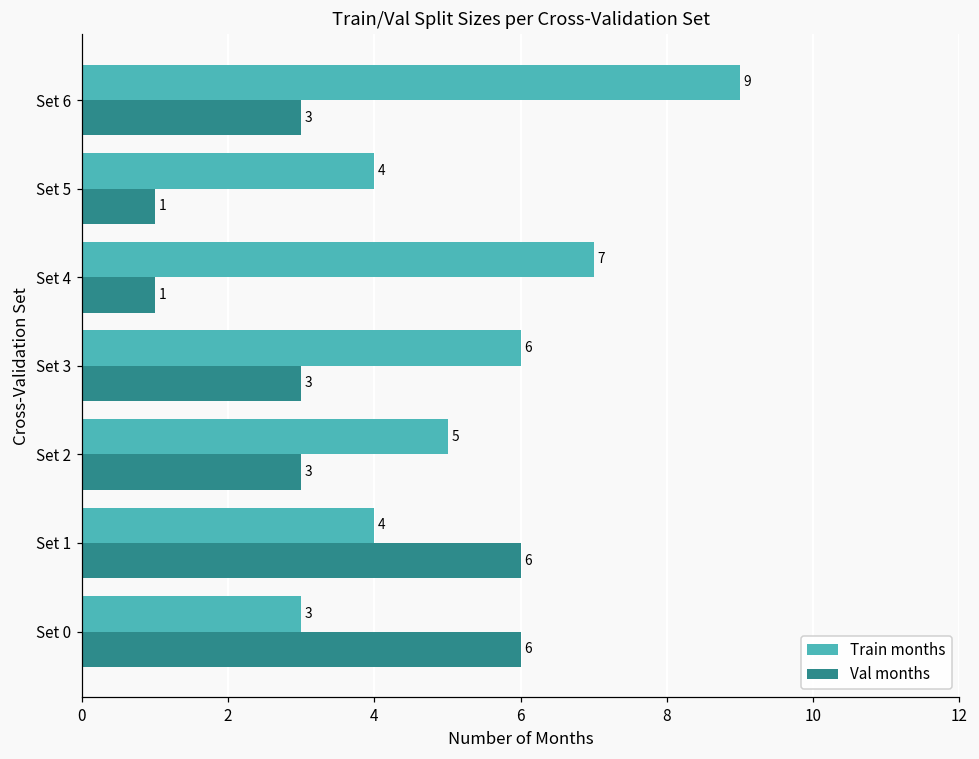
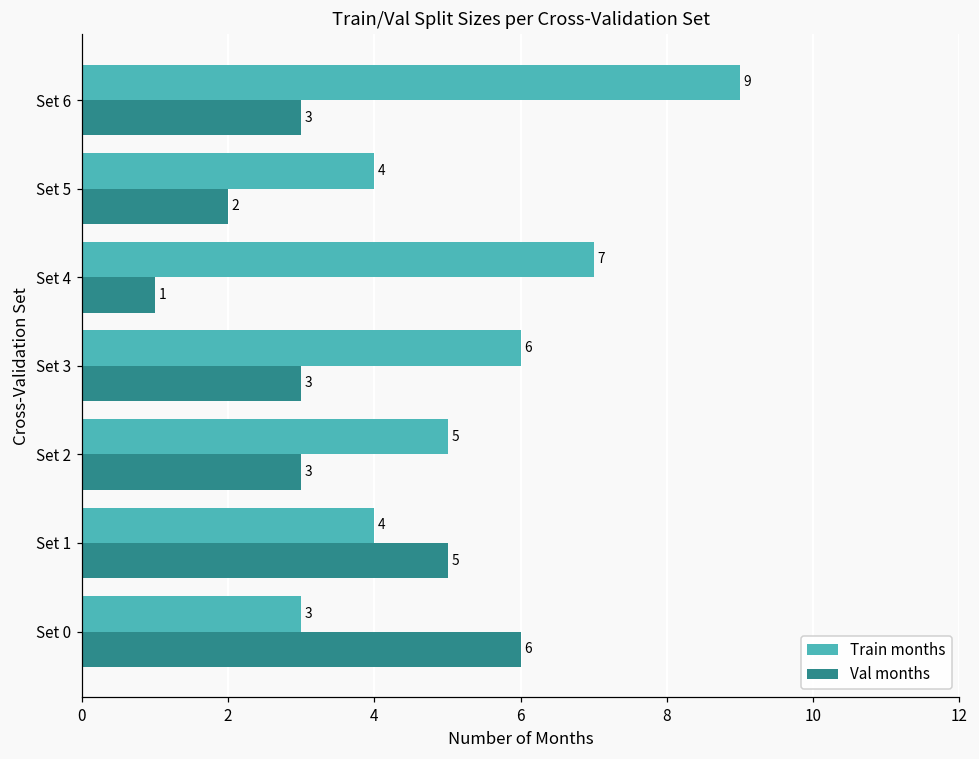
Val months, Set 5: 1 -> 2
Val months, Set 1: 6 -> 5
